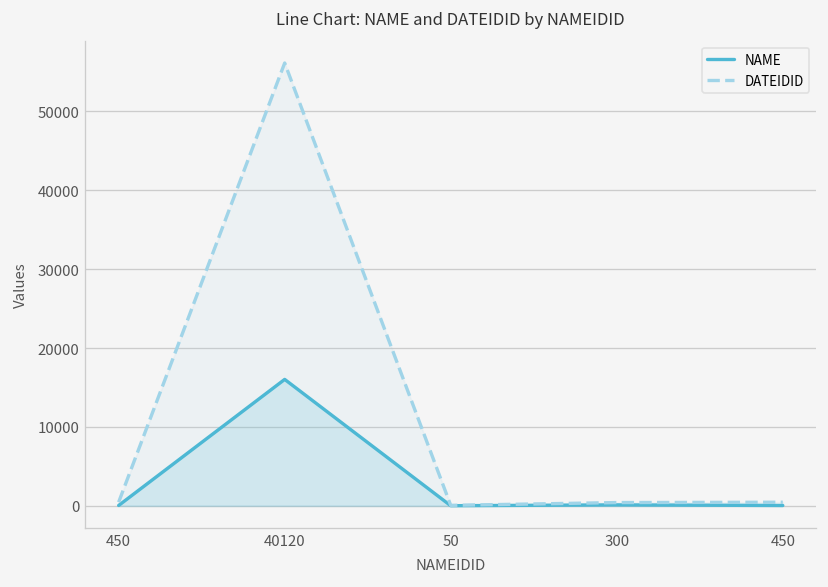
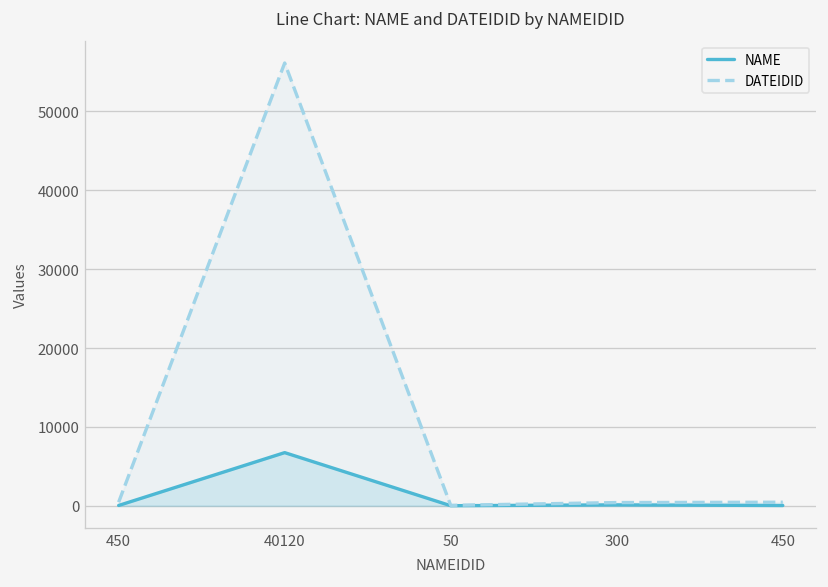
NAME, 40120: 16000 -> 7000
